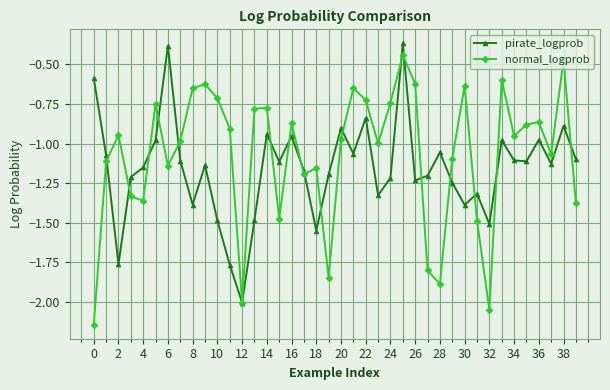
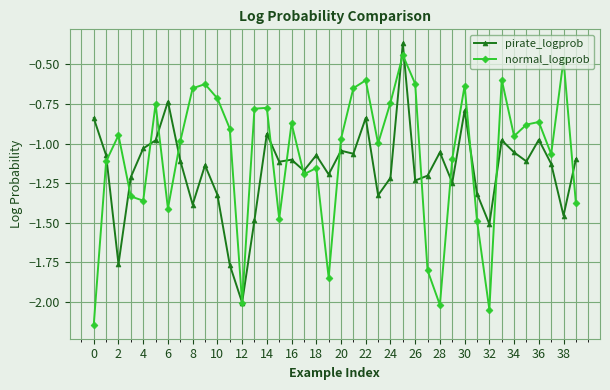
pirate_logprob, 0: -0.59 -> -0.84
pirate_logprob, 4: -1.15 -> -1.03
pirate_logprob, 6: -0.38 -> -0.73
normal_logprob, 6: -1.14 -> -1.41
pirate_logprob, 10: -1.49 -> -1.32
pirate_logprob, 16: -0.95 -> -1.10
pirate_logprob, 18: -1.55 -> -1.07
pirate_logprob, 20: -0.90 -> -1.05
normal_logprob, 22: -0.73 -> -0.60
normal_logprob, 28: -1.89 -> -2.02
pirate_logprob, 30: -1.39 -> -0.79
pirate_logprob, 34: -1.11 -> -1.06
pirate_logprob, 38: -0.89 -> -1.46
